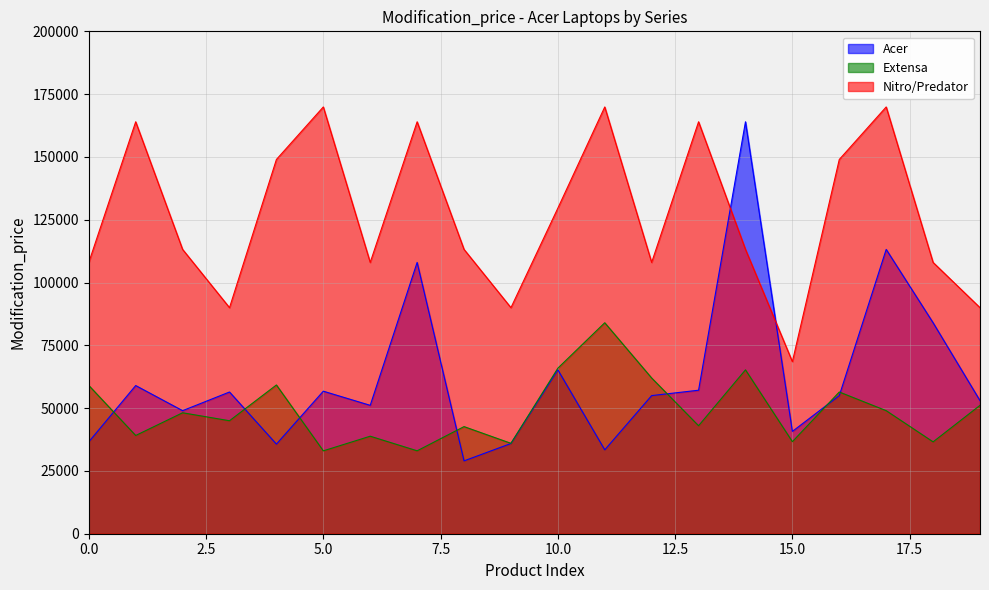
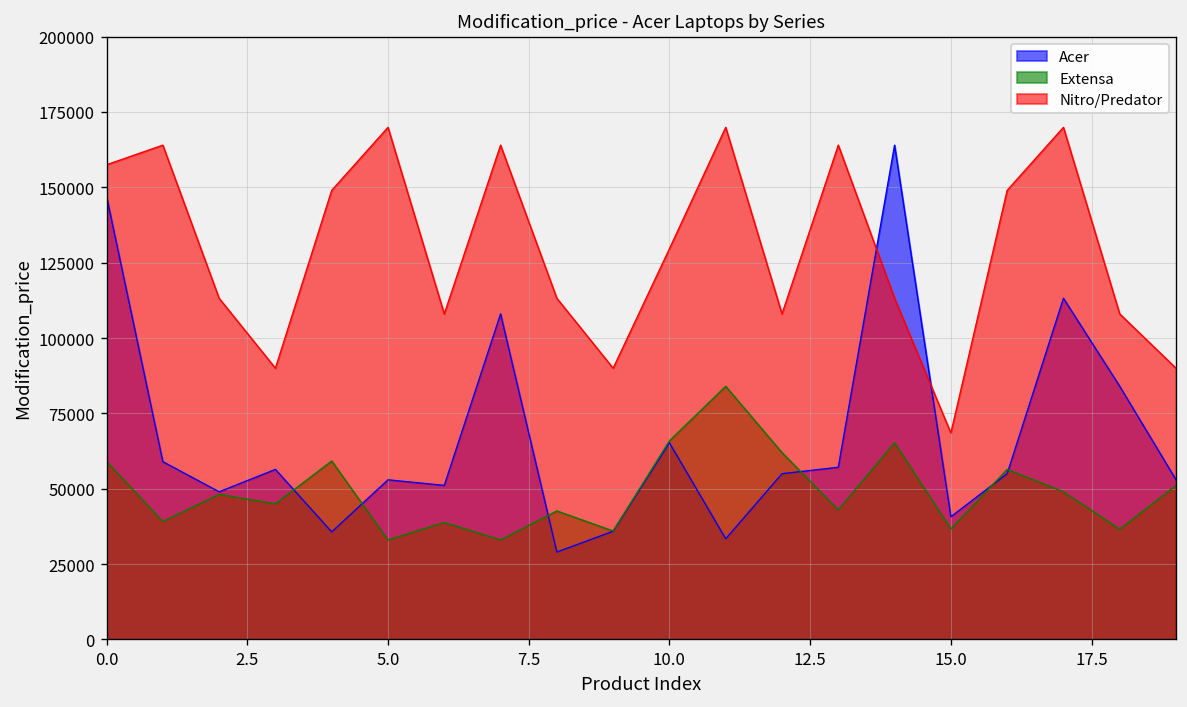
Acer, 0.0: 37000 -> 147000
Nitro/Predator, 0.0: 108000 -> 157000
Acer, 5.0: 57000 -> 53000
